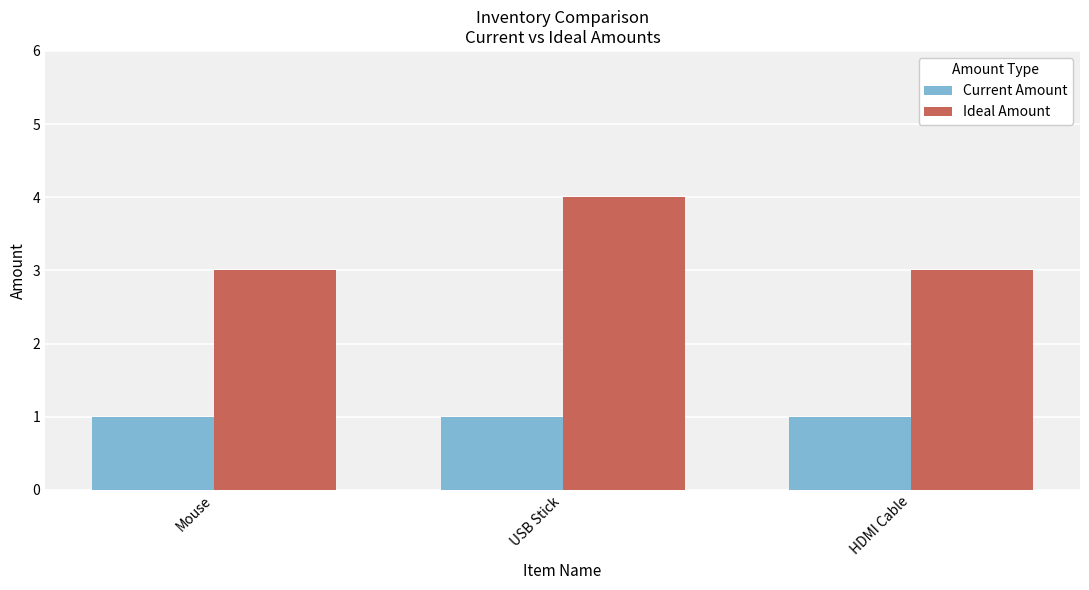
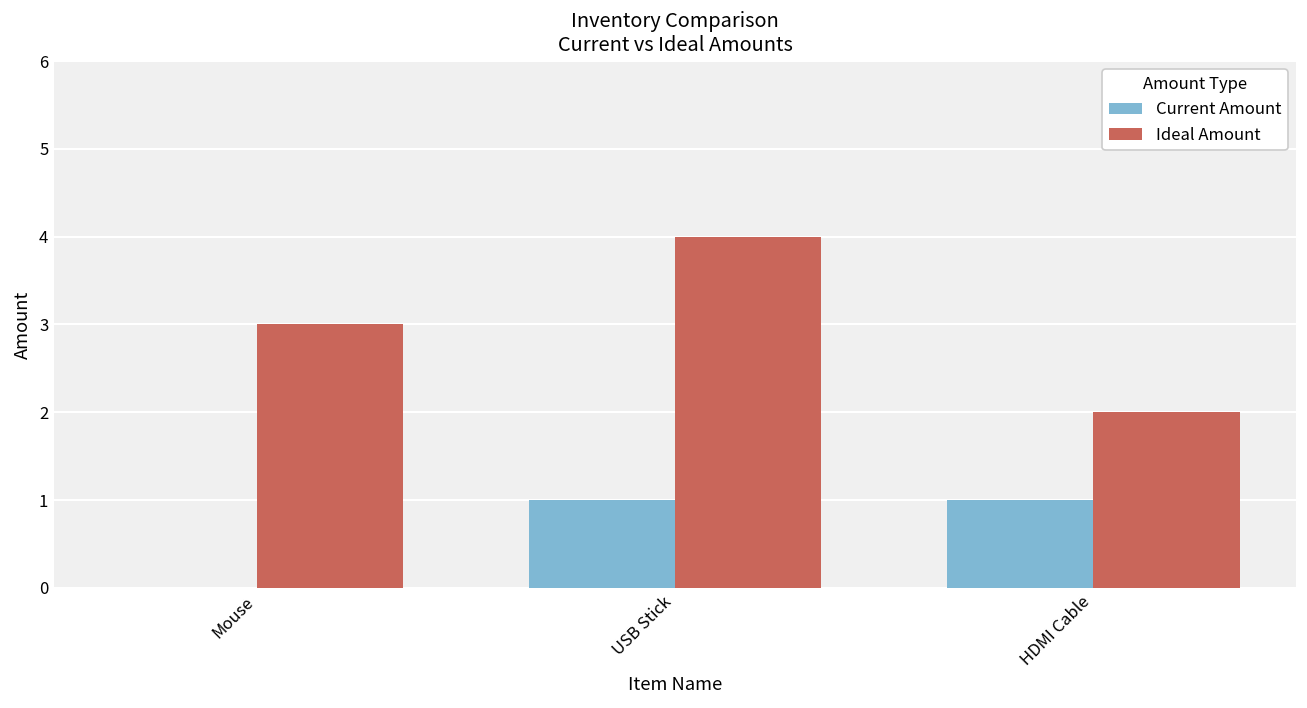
Current Amount, Mouse: 1 -> 0
Ideal Amount, HDMI Cable: 3 -> 2
